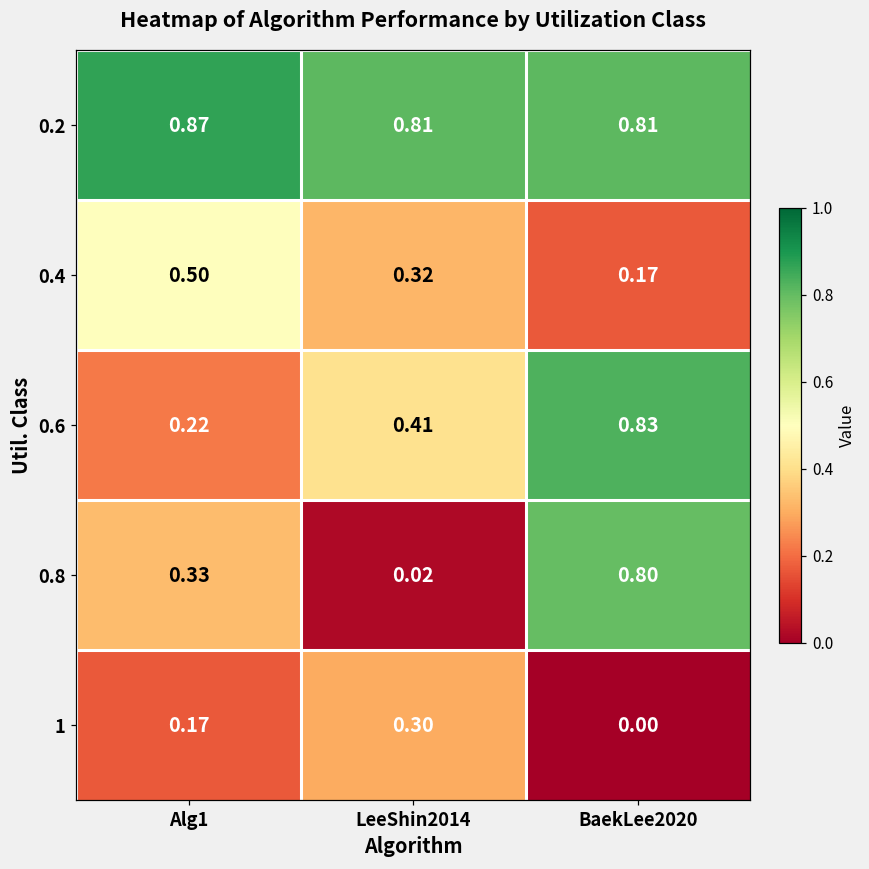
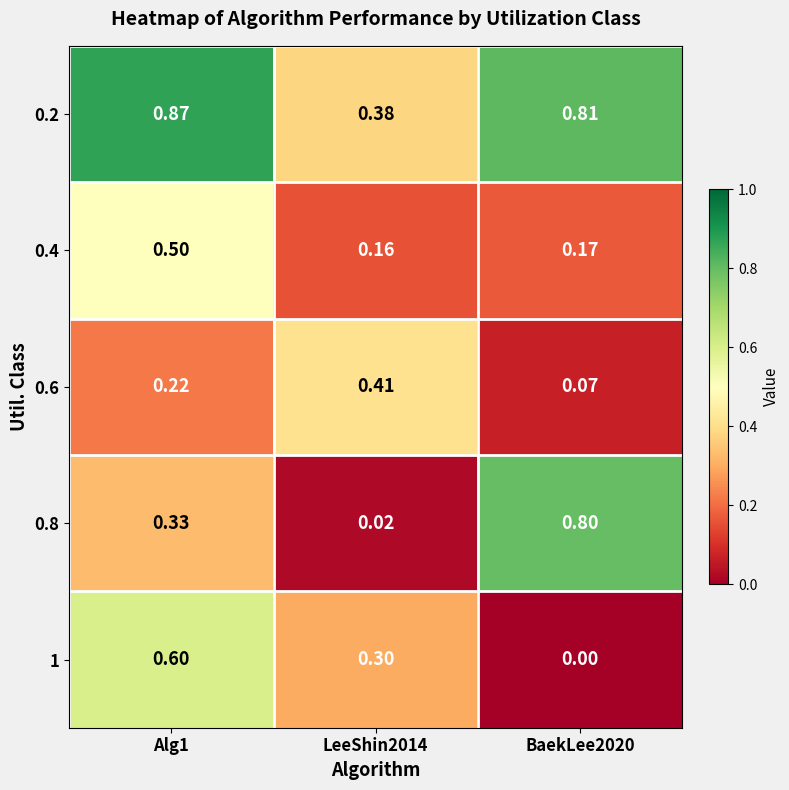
0.2, LeeShin2014: 0.81 -> 0.38
0.4, LeeShin2014: 0.32 -> 0.16
0.6, BaekLee2020: 0.83 -> 0.07
1, Alg1: 0.17 -> 0.60
